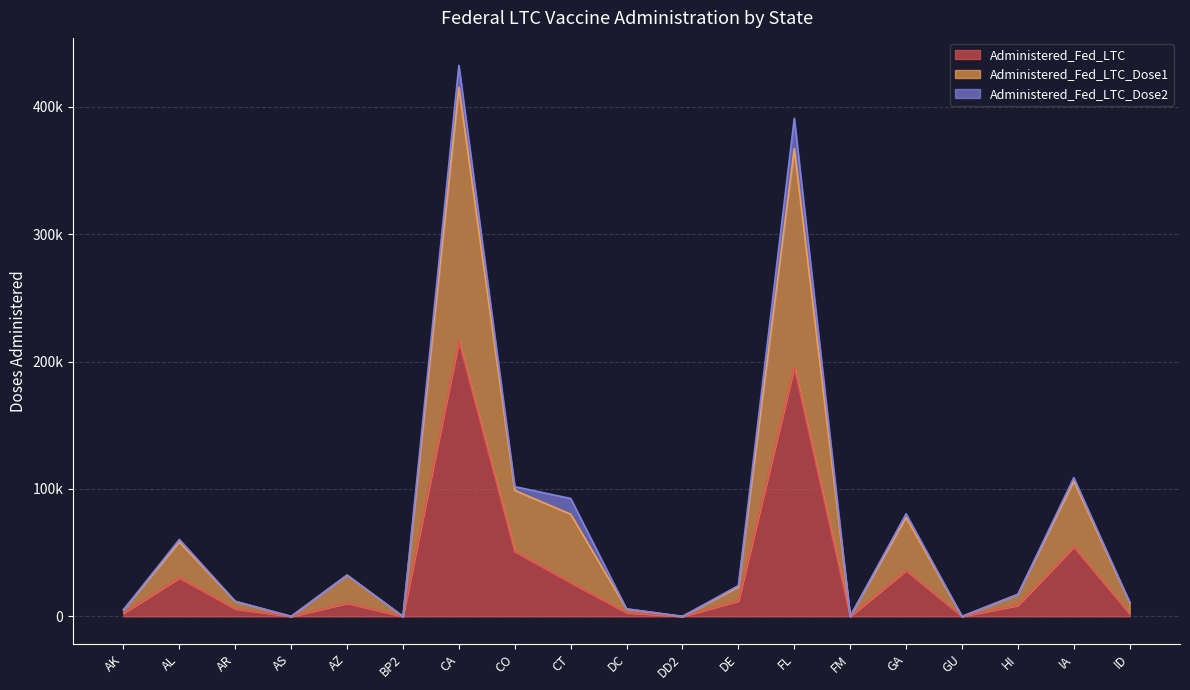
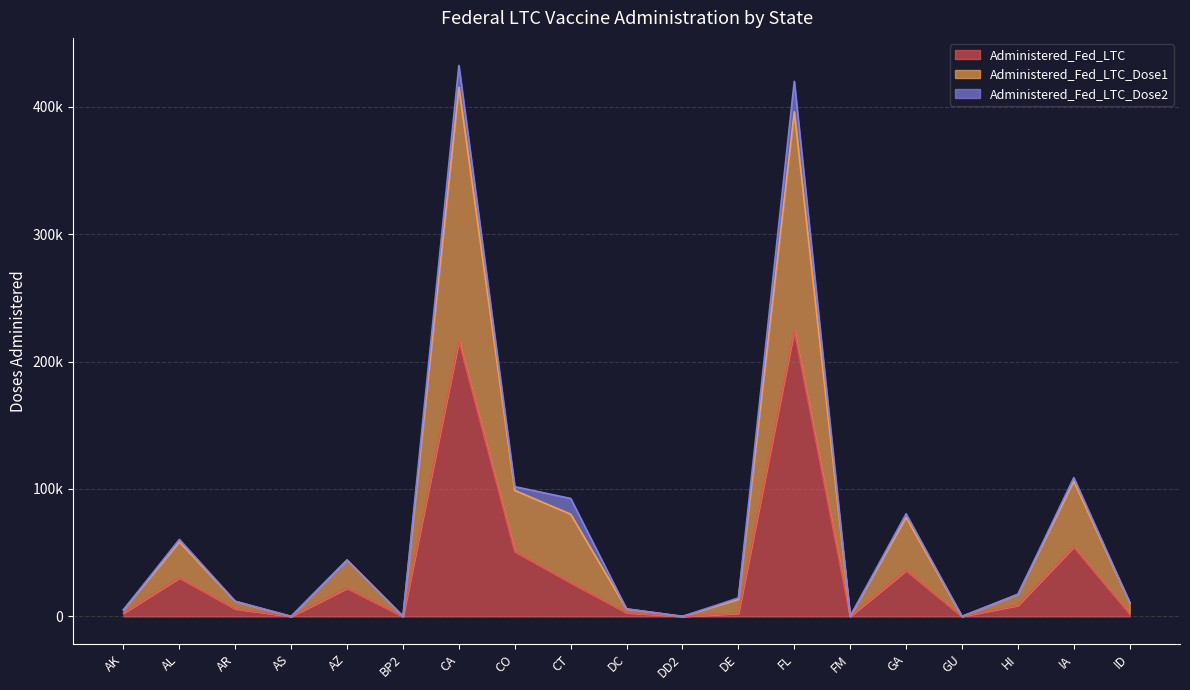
Administered_Fed_LTC, AZ: 10000 -> 22000
Administered_Fed_LTC, DE: 12000 -> 2000
Administered_Fed_LTC, FL: 196000 -> 225000
